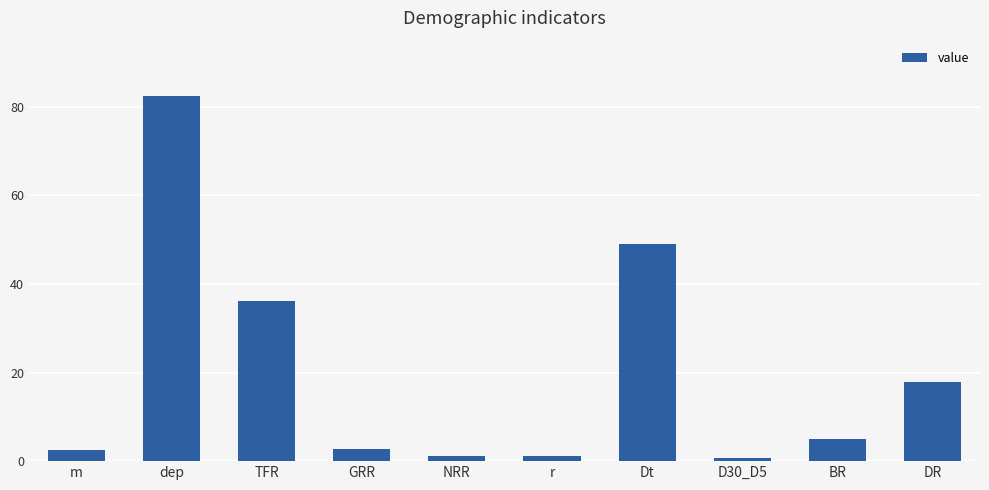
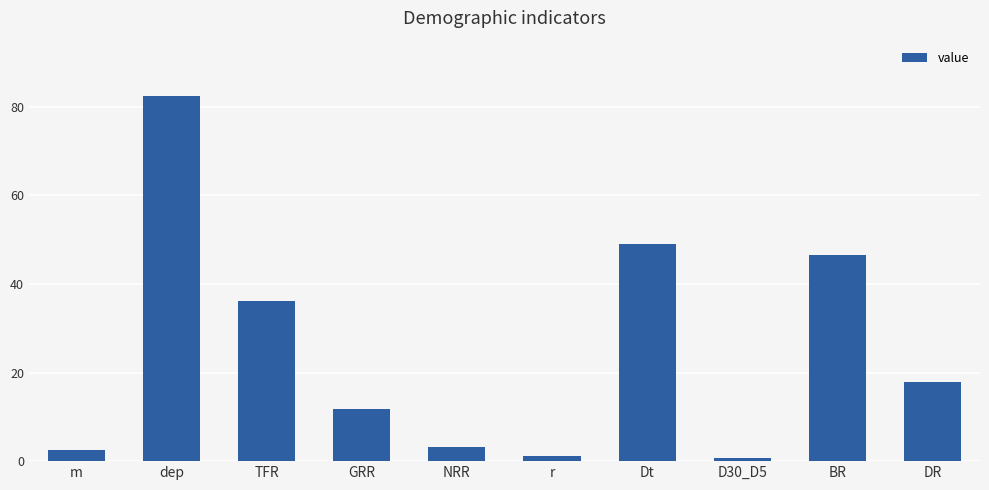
GRR: 3 -> 12
NRR: 1 -> 3
BR: 5 -> 47
